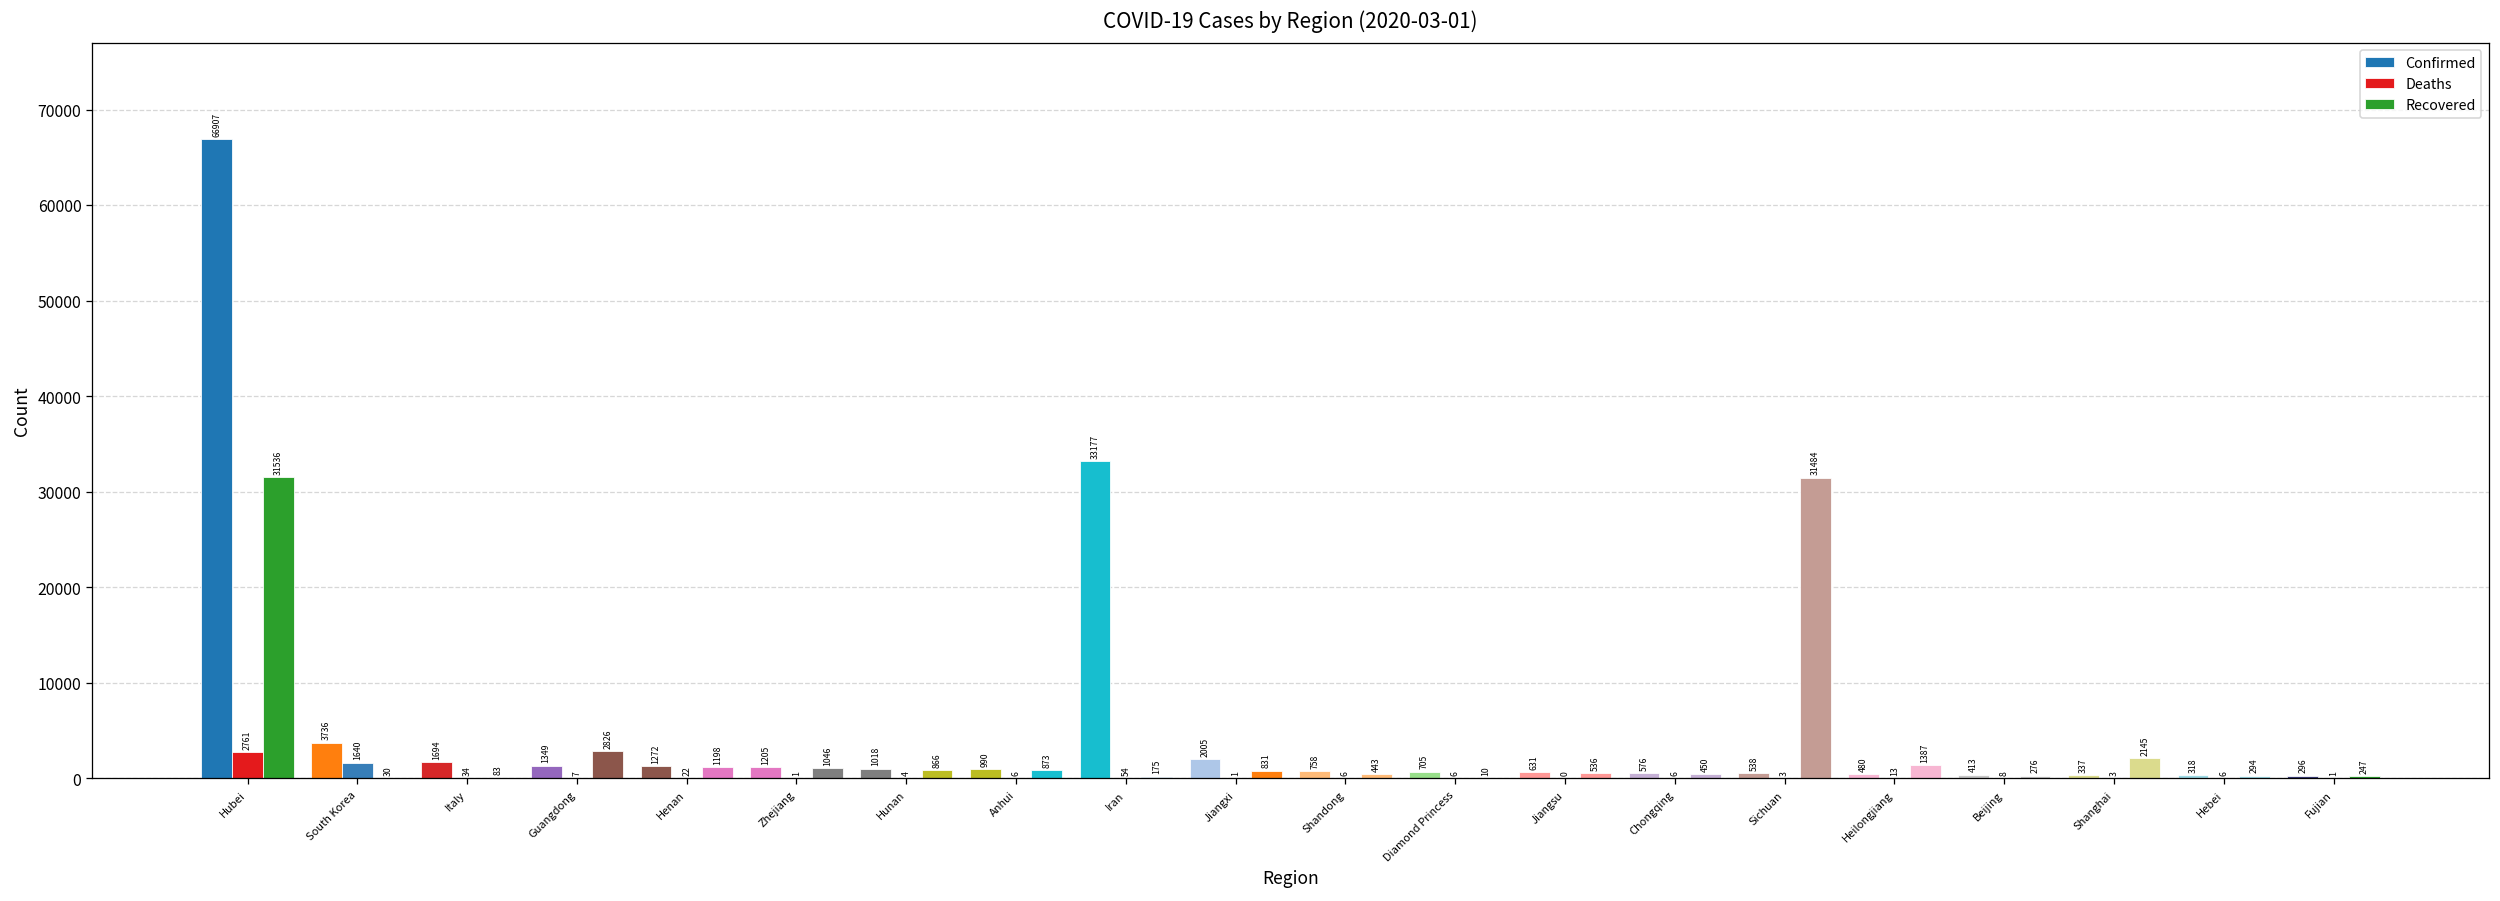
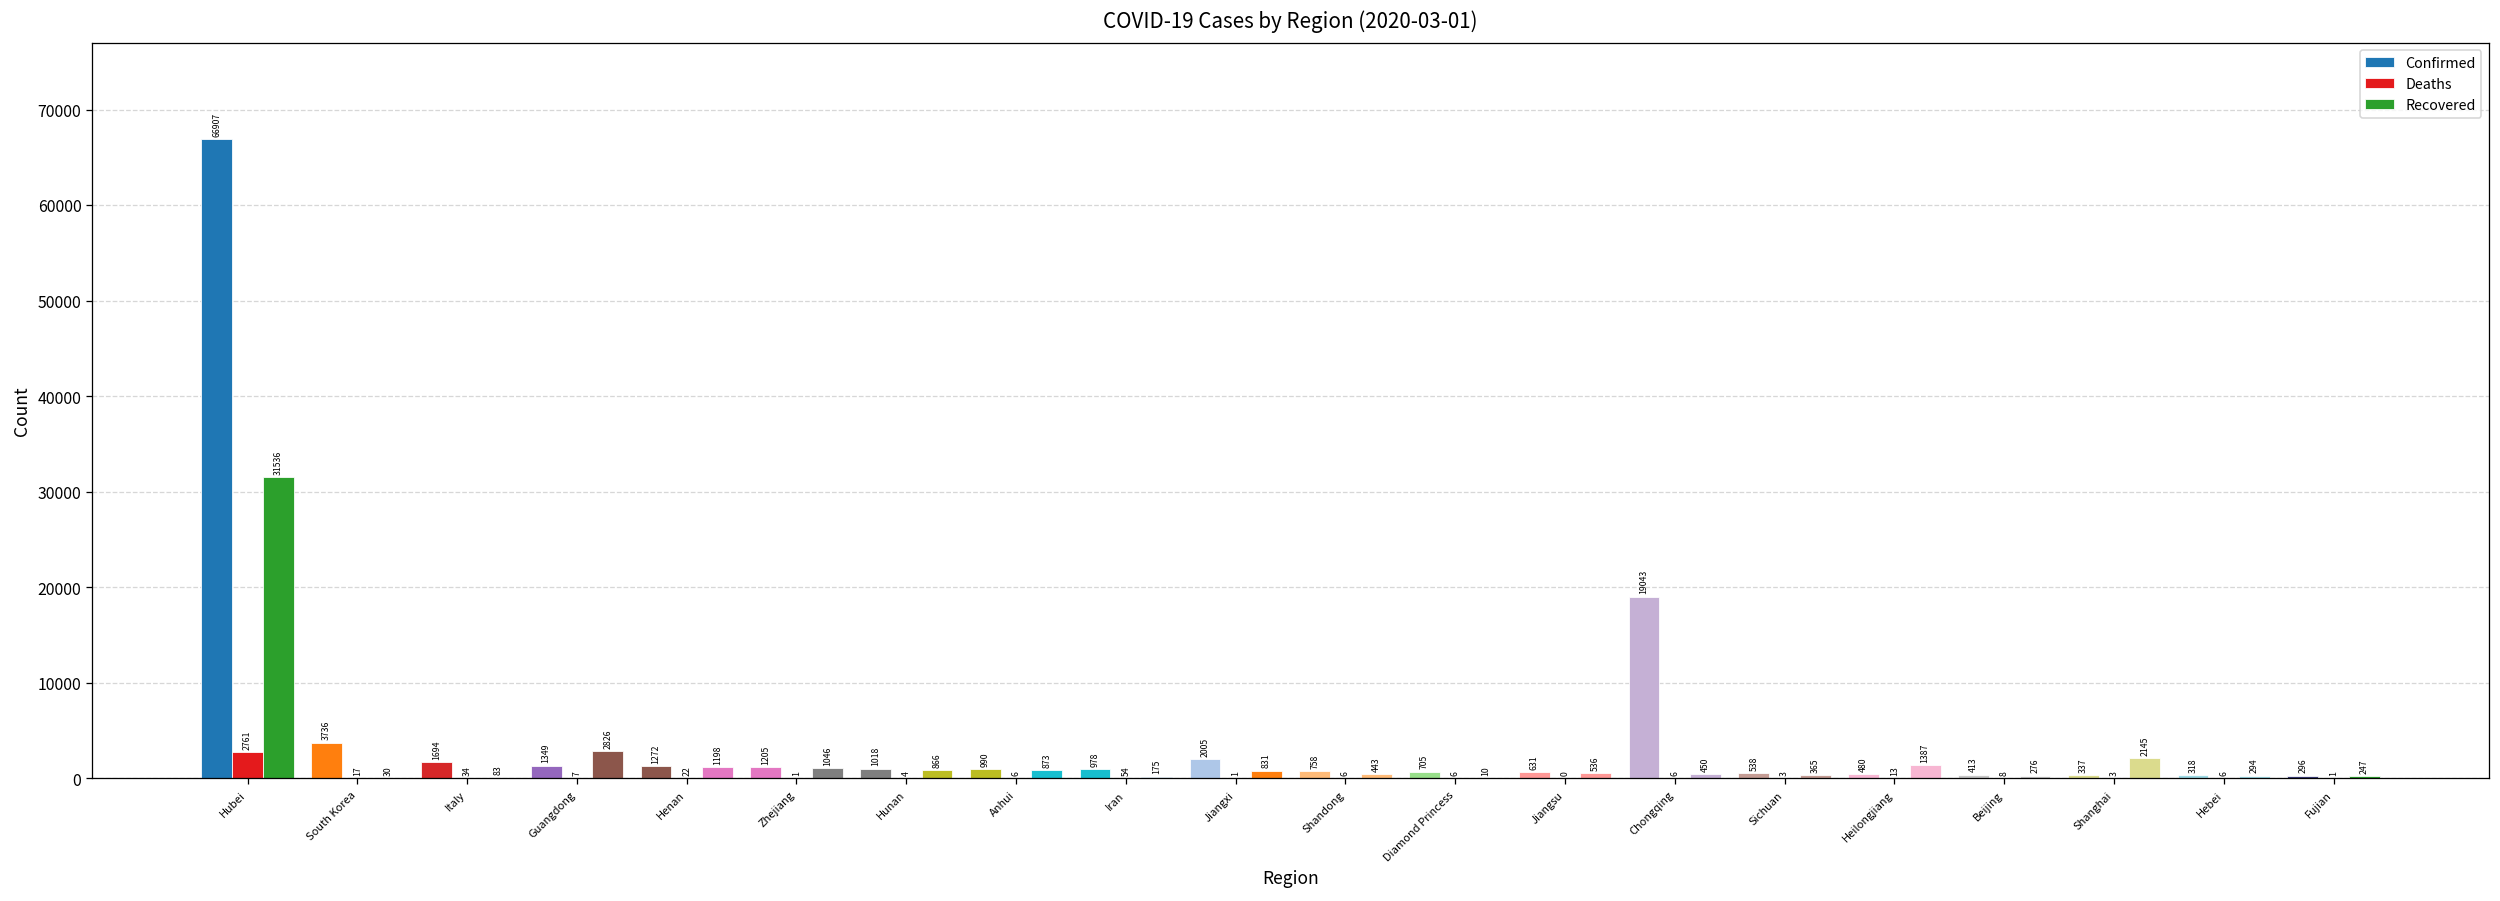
Deaths, South Korea: 1640 -> 17
Confirmed, Iran: 33177 -> 978
Confirmed, Chongqing: 576 -> 19043
Recovered, Sichuan: 31484 -> 365
